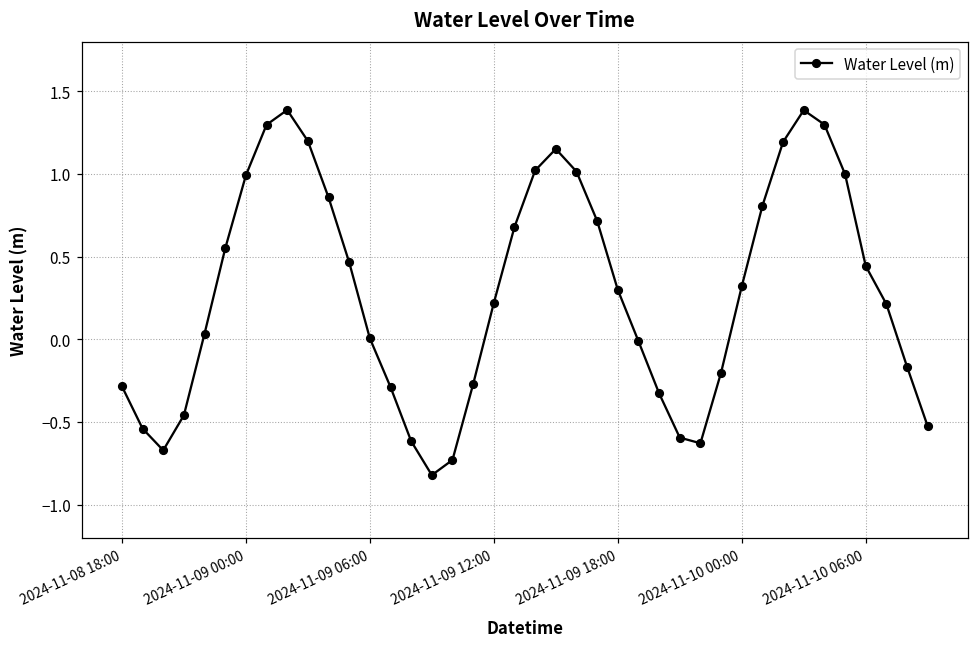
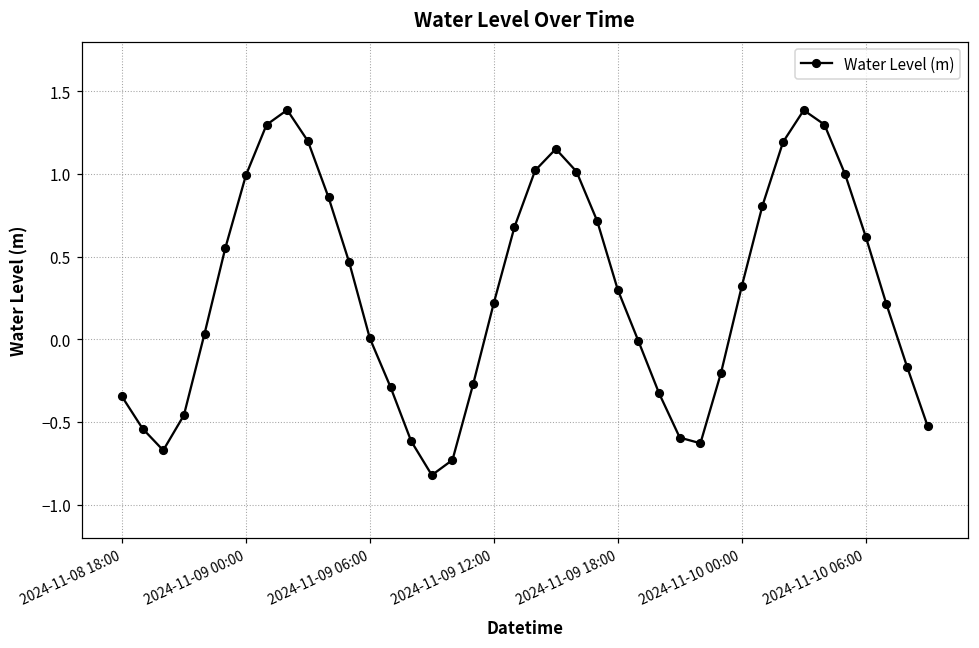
2024-11-08 18:00: -0.28 -> -0.35
2024-11-10 06:00: 0.44 -> 0.62
